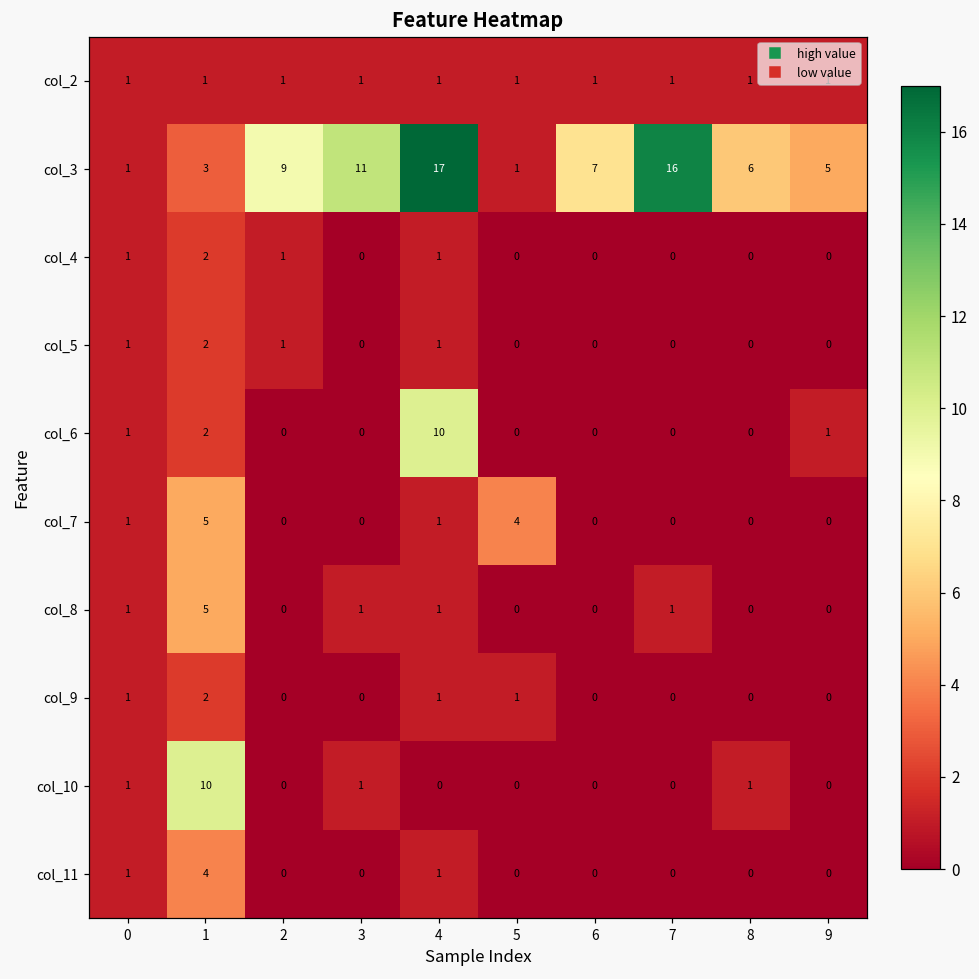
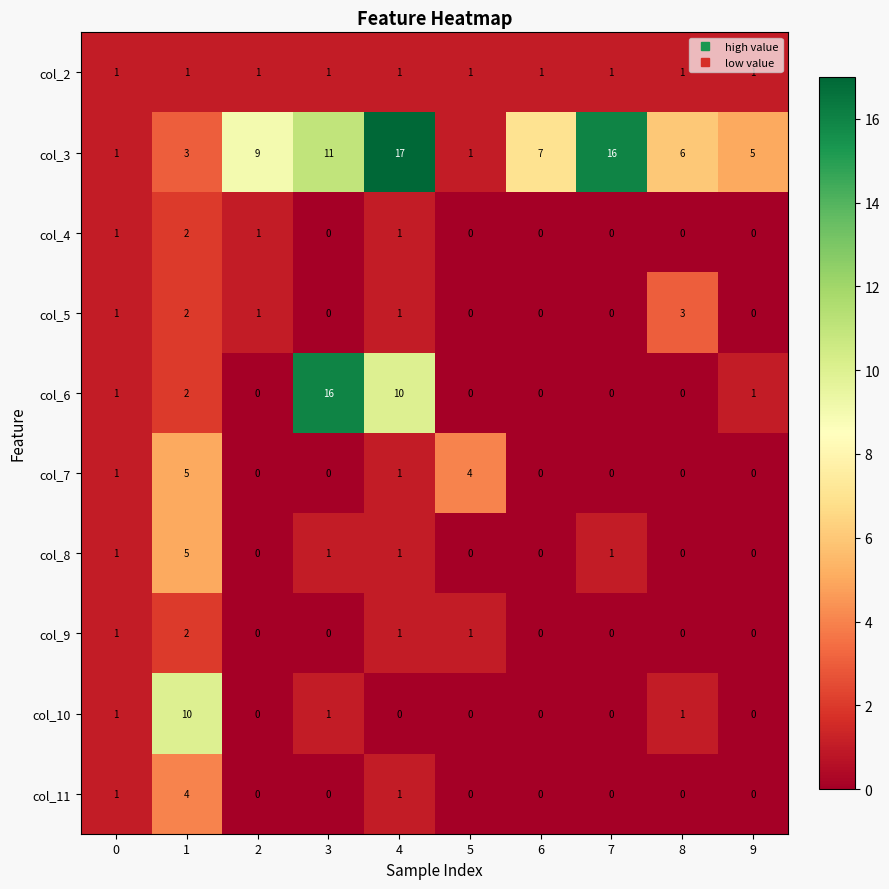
col_5, 8: 0 -> 3
col_6, 3: 0 -> 16
